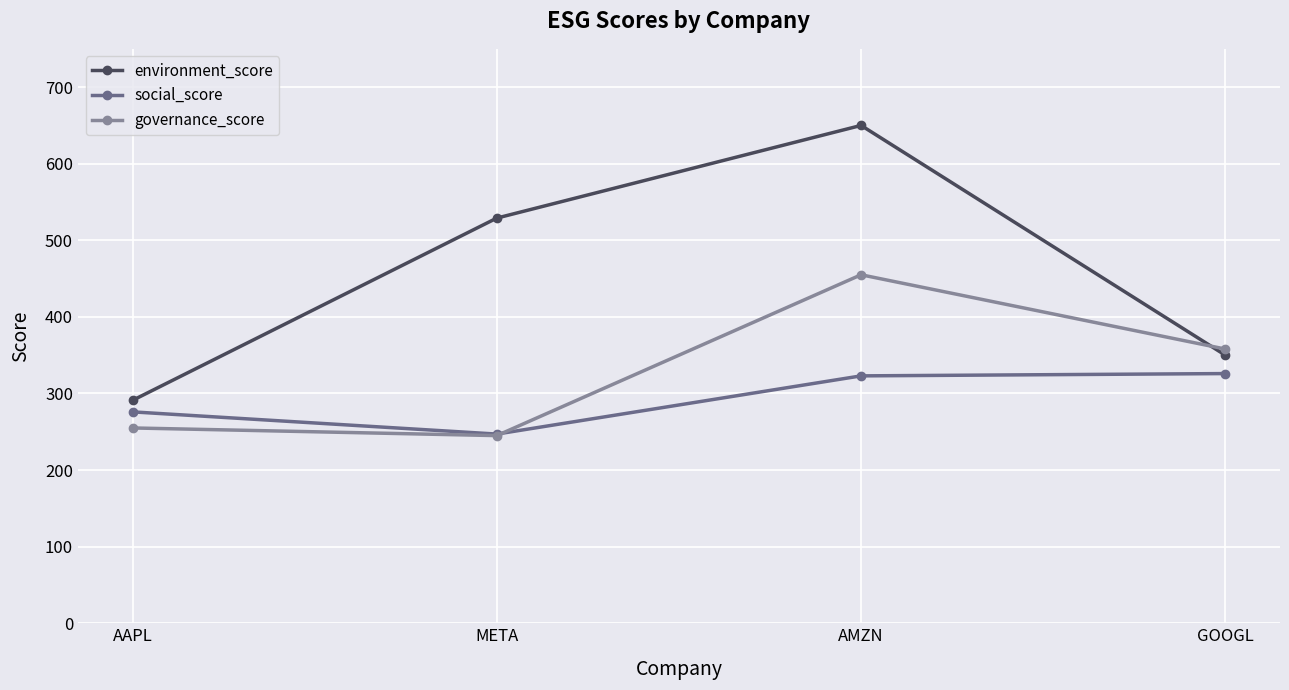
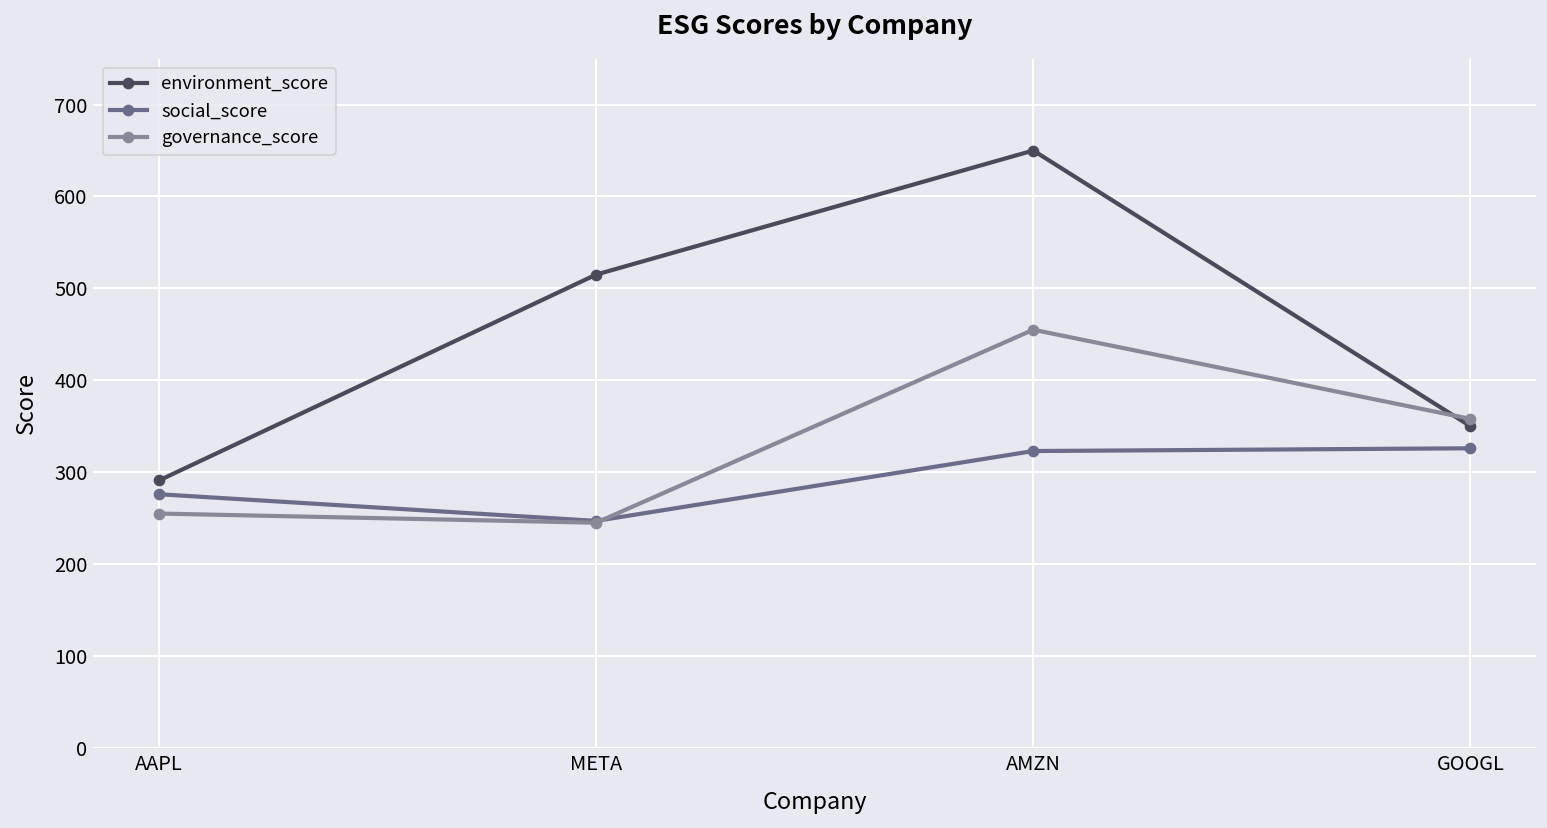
environment_score, META: 530 -> 520
